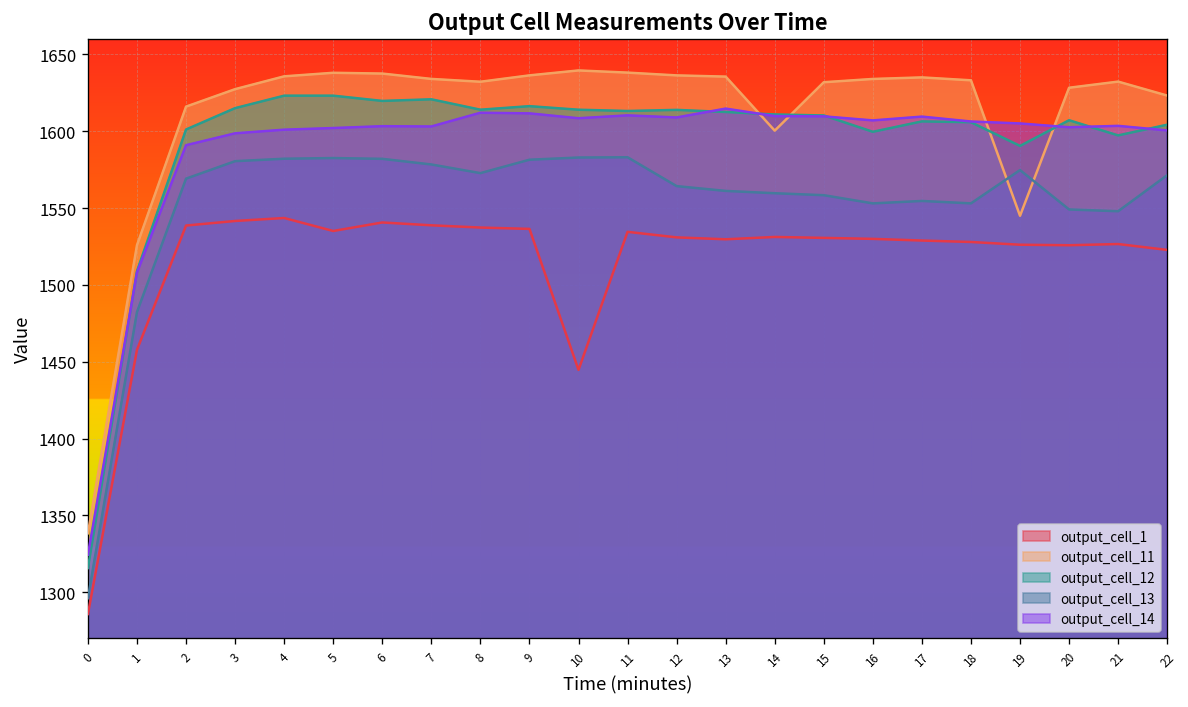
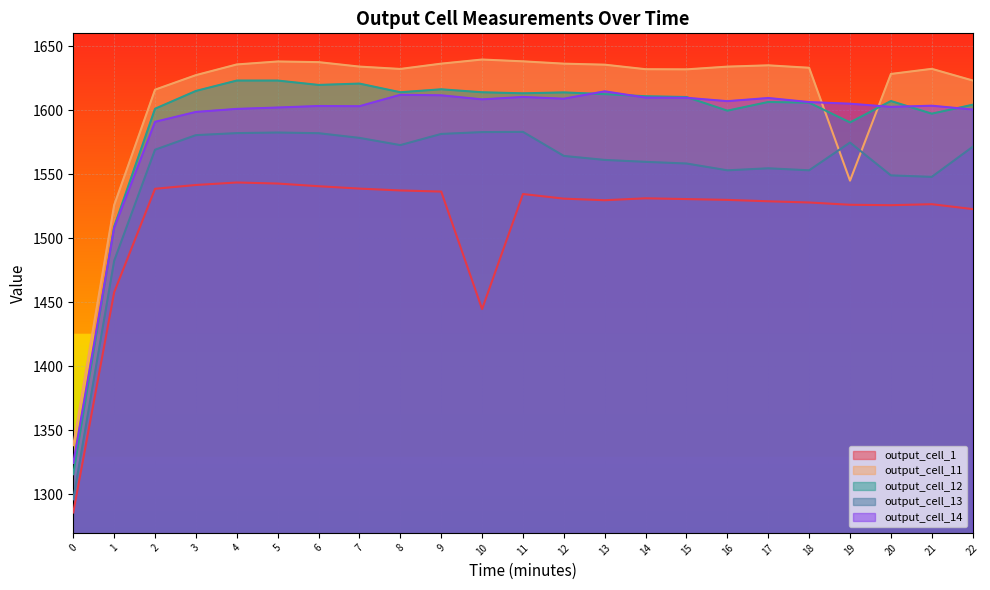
output_cell_1, 5: 1535 -> 1543
output_cell_11, 14: 1600 -> 1632
